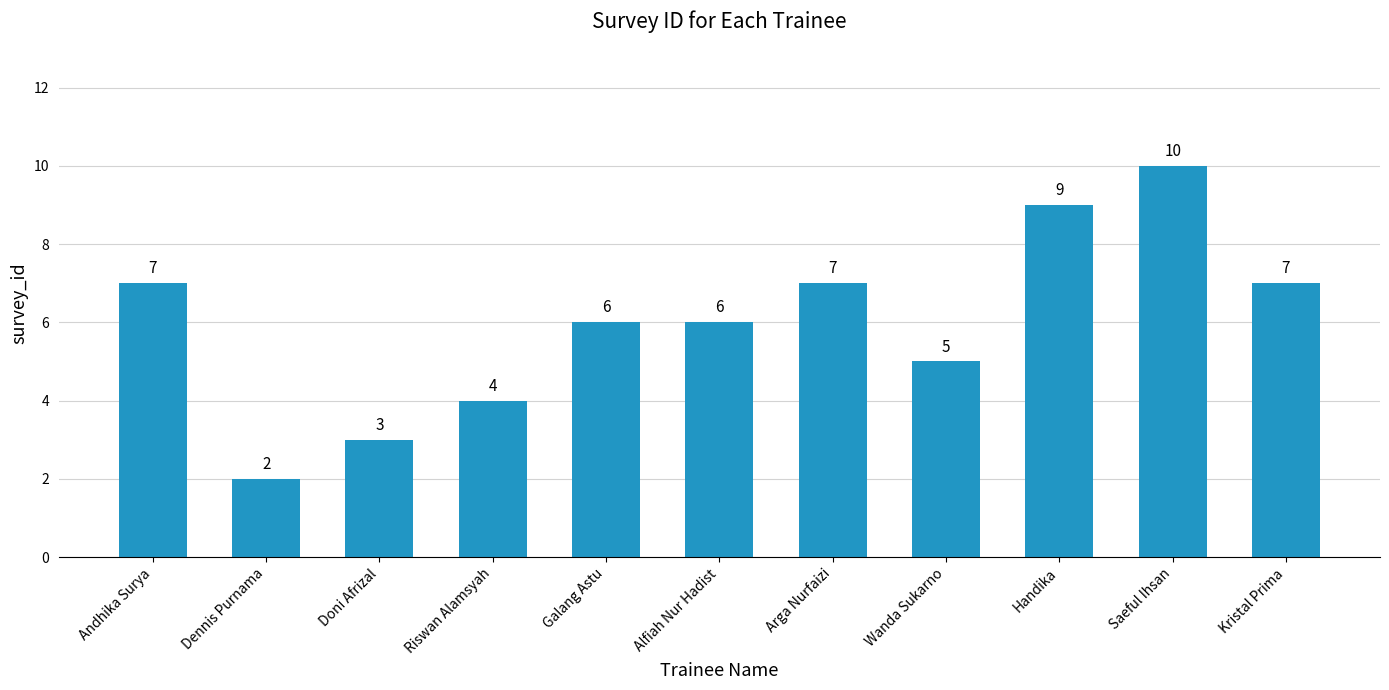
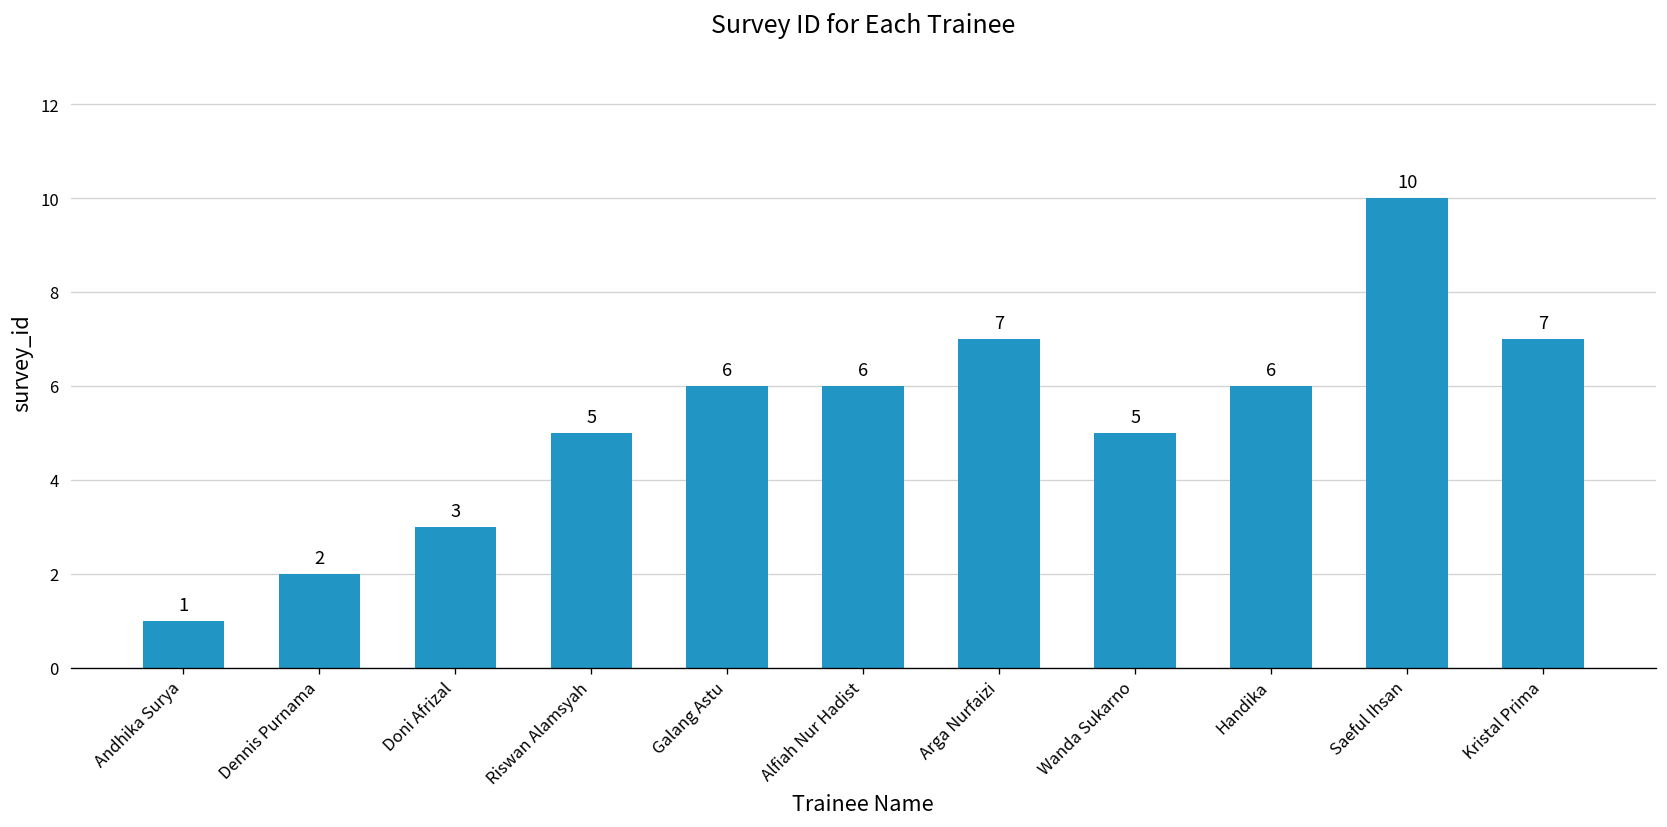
Andhika Surya: 7 -> 1
Riswan Alamsyah: 4 -> 5
Handika: 9 -> 6
